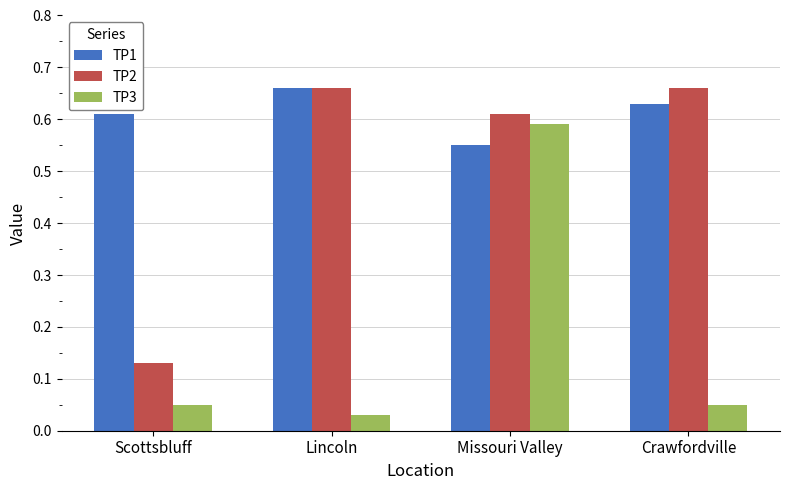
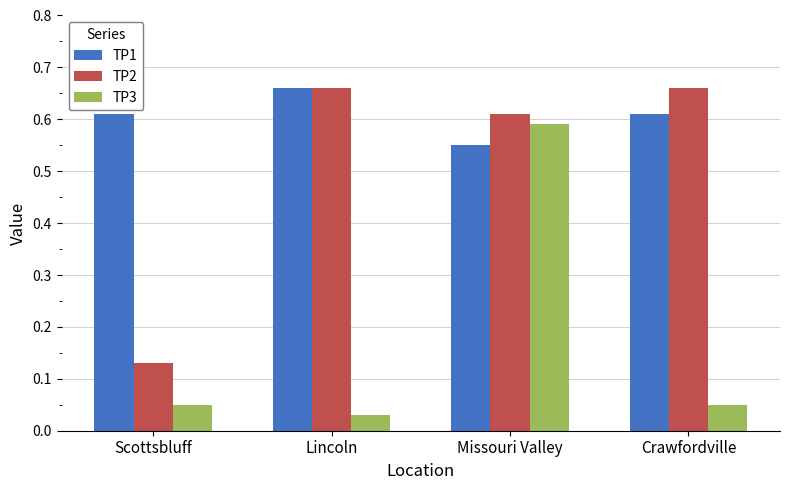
TP1, Crawfordville: 0.63 -> 0.61
